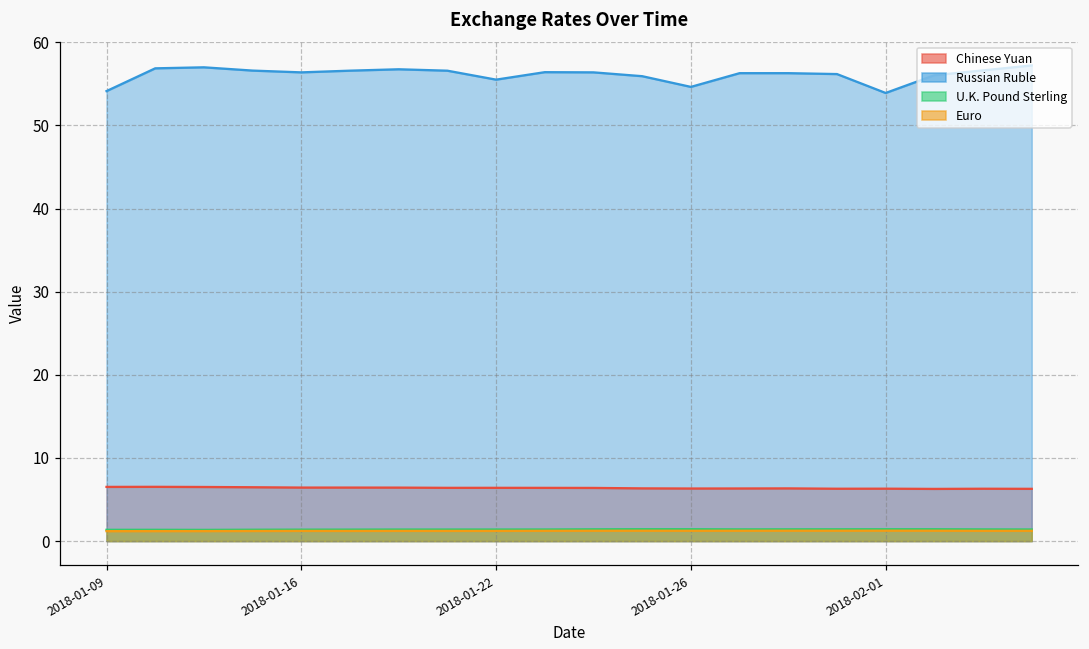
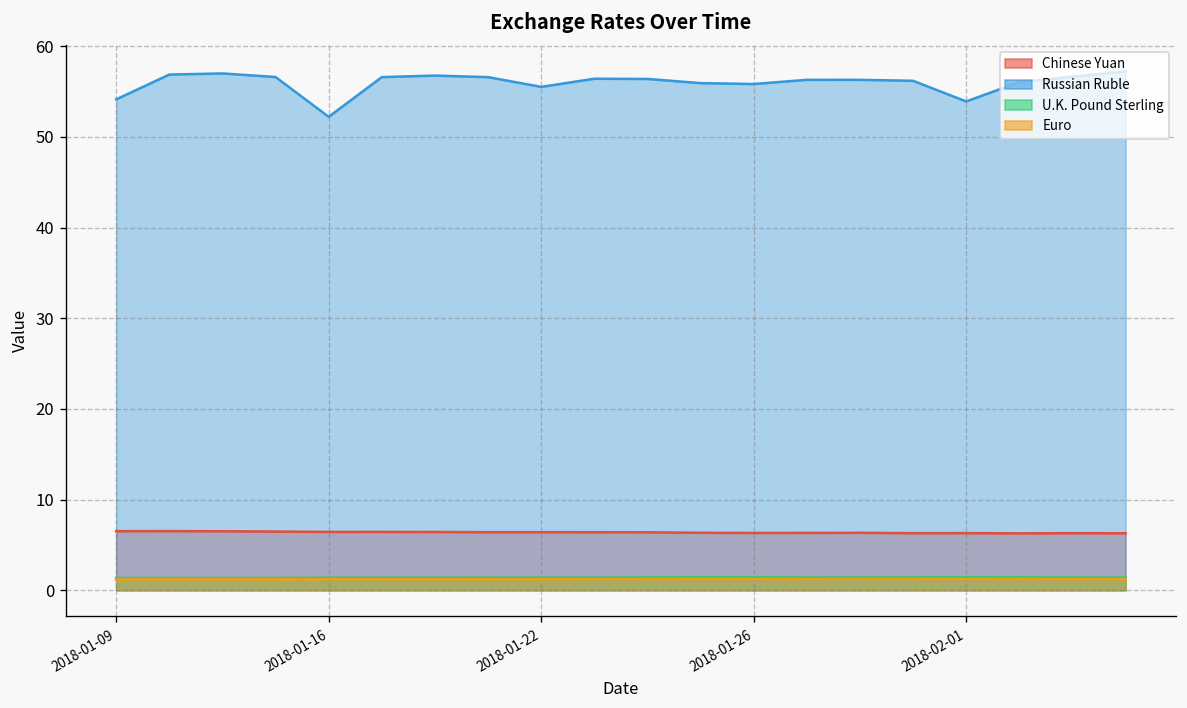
Russian Ruble, 2018-01-16: 56 -> 52
Russian Ruble, 2018-01-26: 55 -> 56
